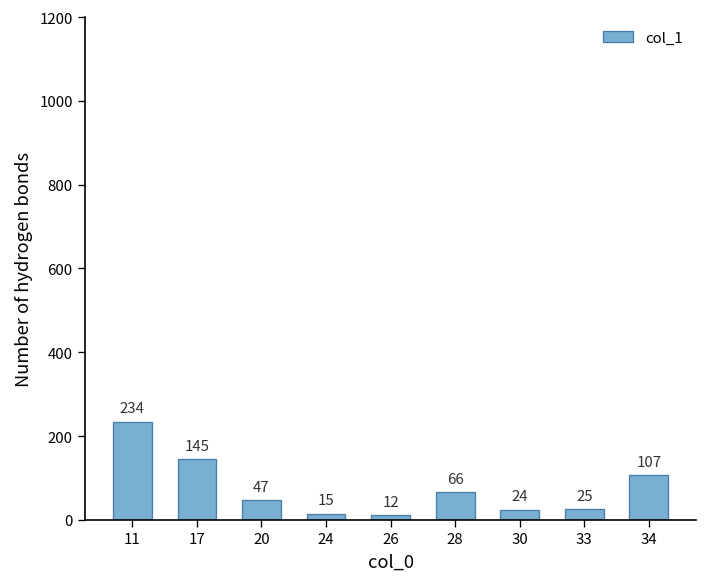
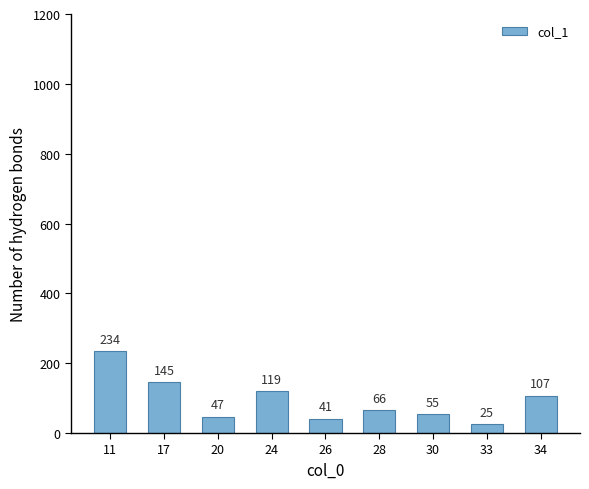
24: 15 -> 119
26: 12 -> 41
30: 24 -> 55
